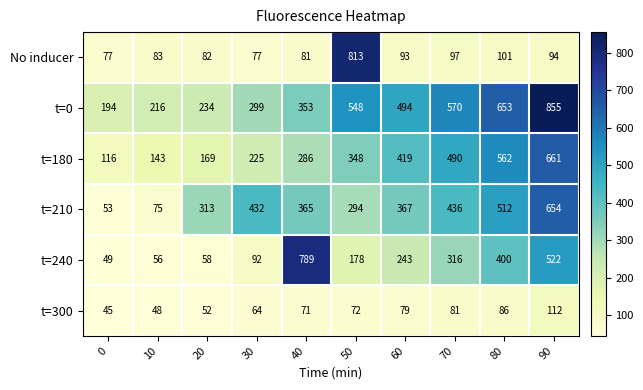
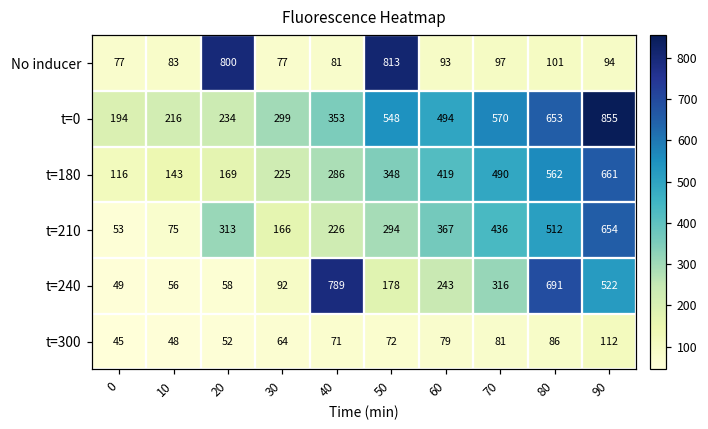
No inducer, 20: 82 -> 800
t=210, 30: 432 -> 166
t=210, 40: 365 -> 226
t=240, 80: 400 -> 691
